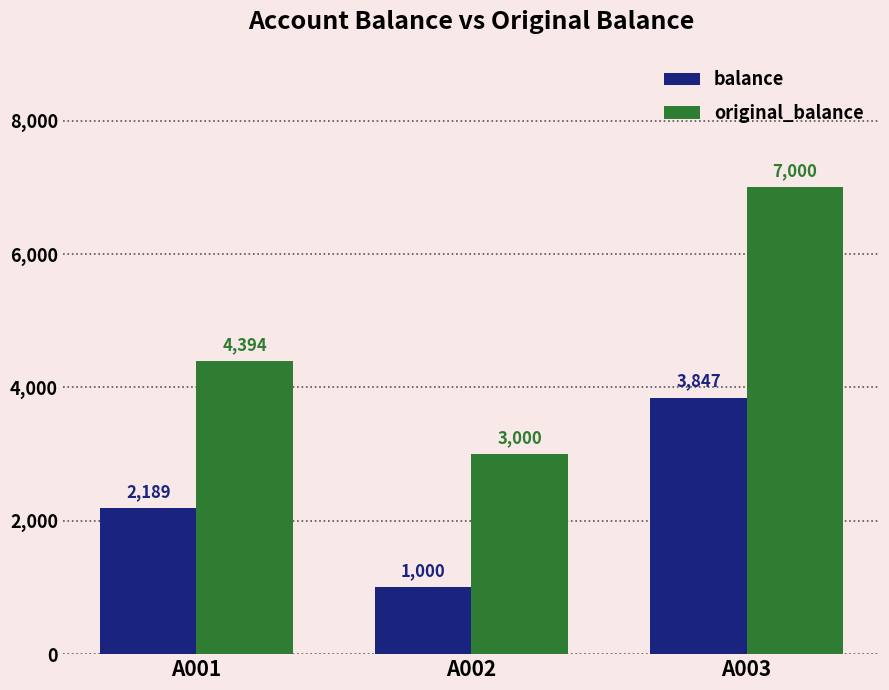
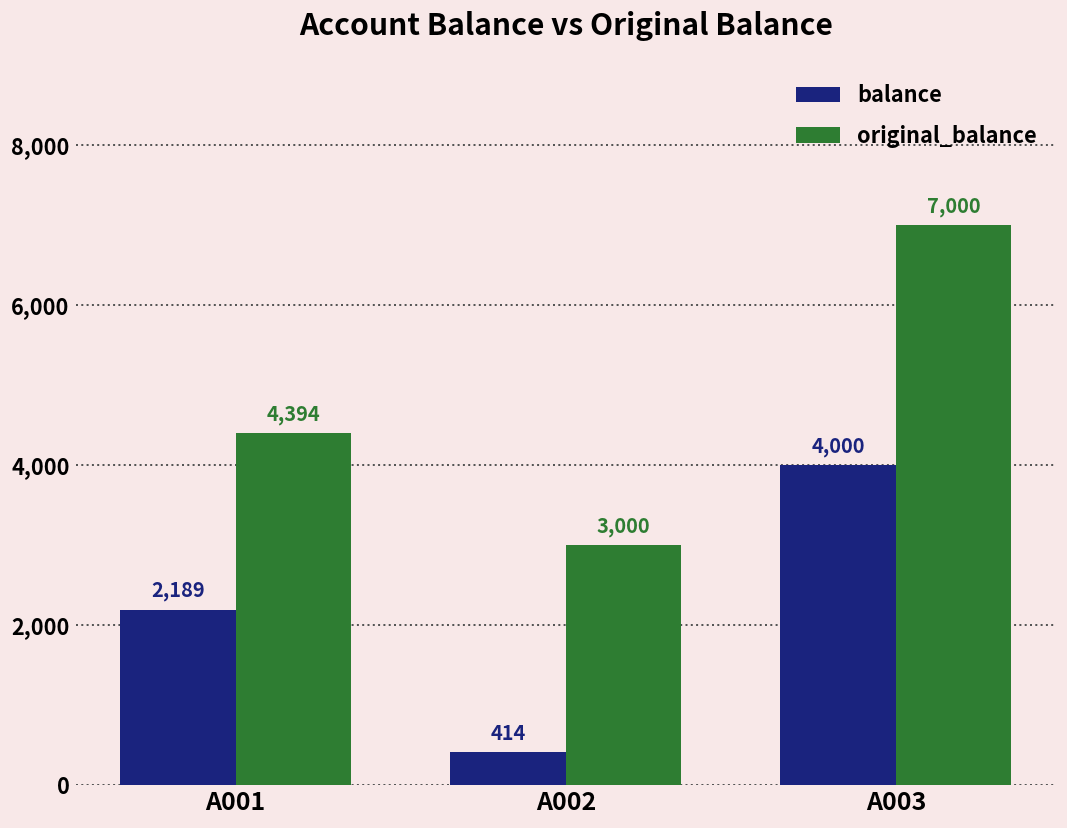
balance, A002: 1,000 -> 414
balance, A003: 3,847 -> 4,000
